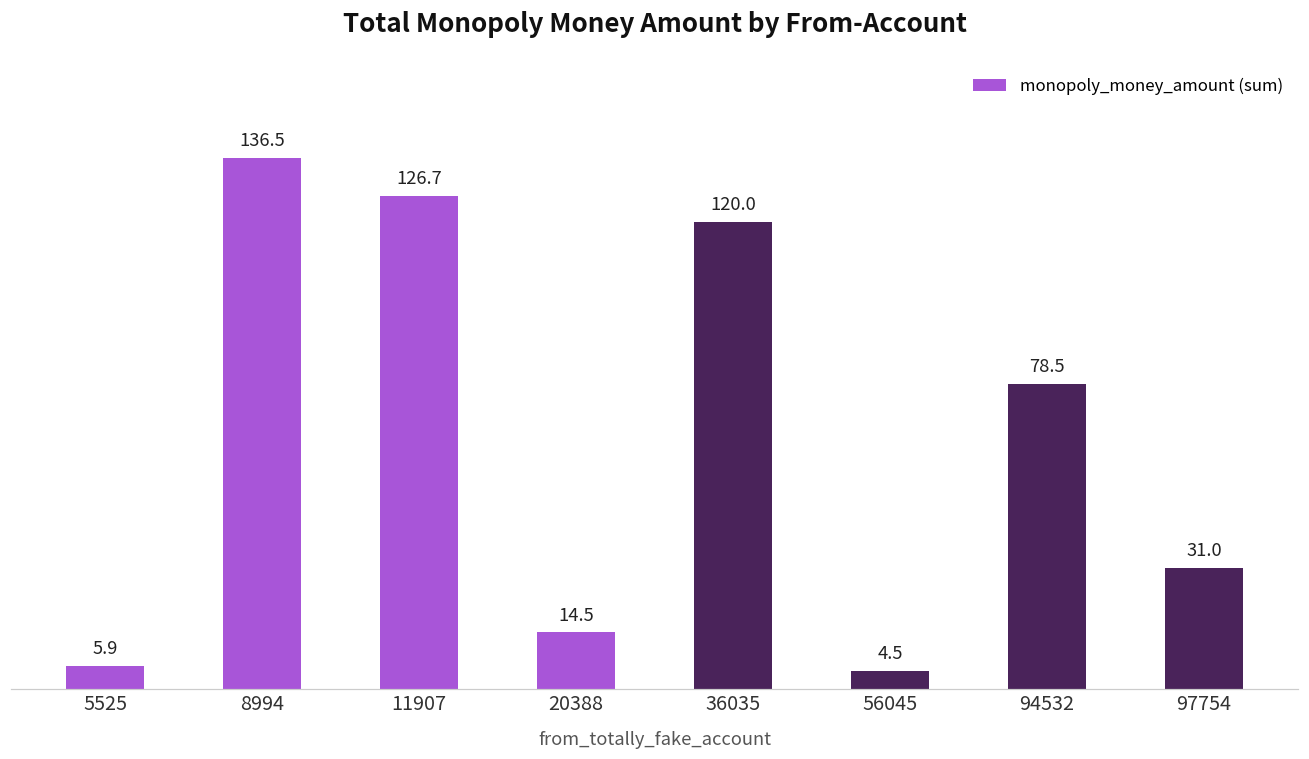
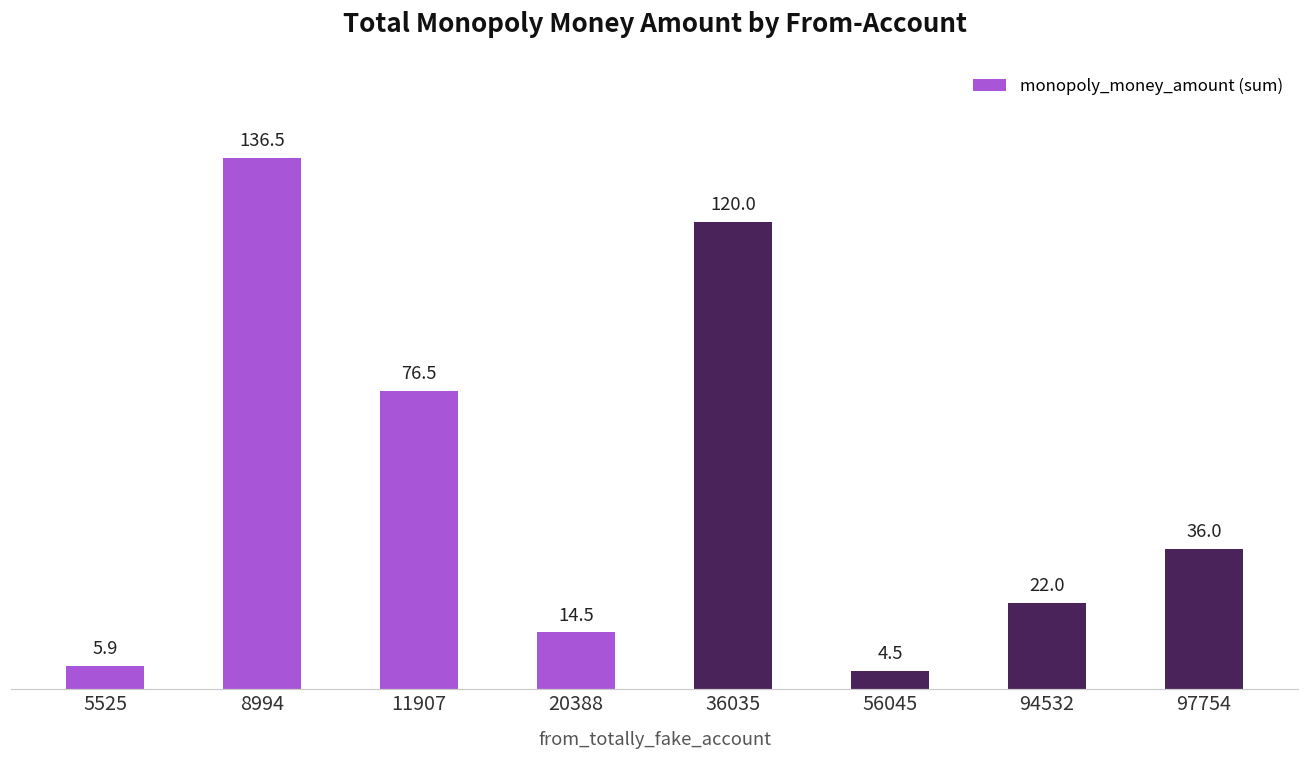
11907: 126.7 -> 76.5
94532: 78.5 -> 22.0
97754: 31.0 -> 36.0
